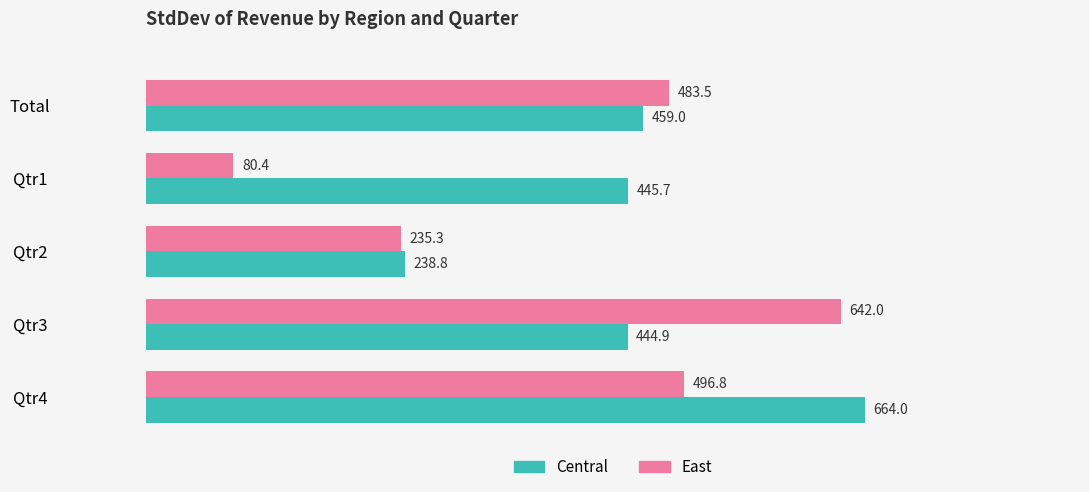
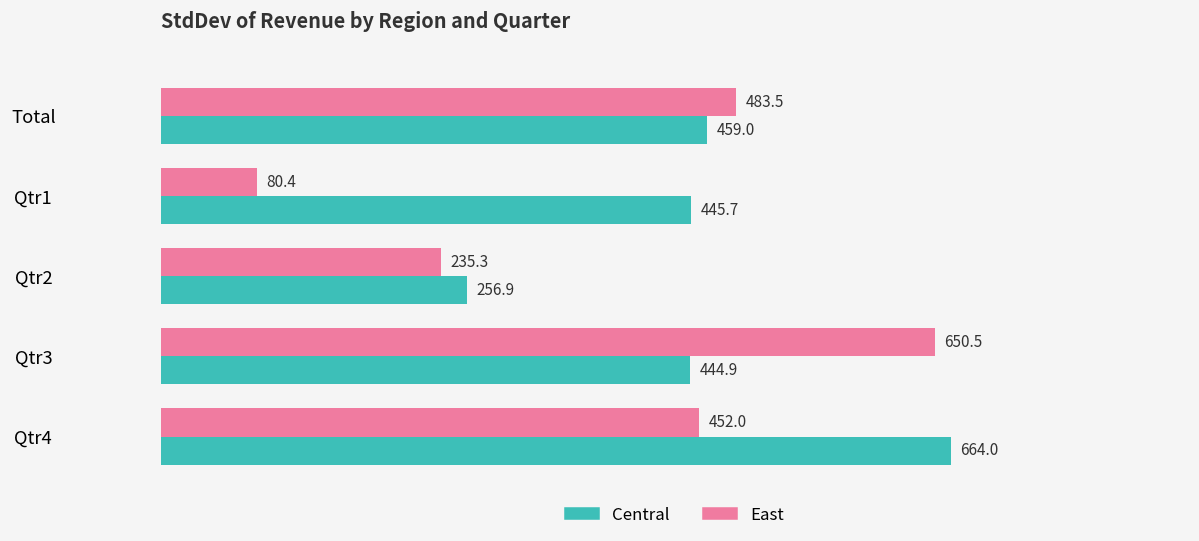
Central, Qtr2: 238.8 -> 256.9
East, Qtr3: 642.0 -> 650.5
East, Qtr4: 496.8 -> 452.0
